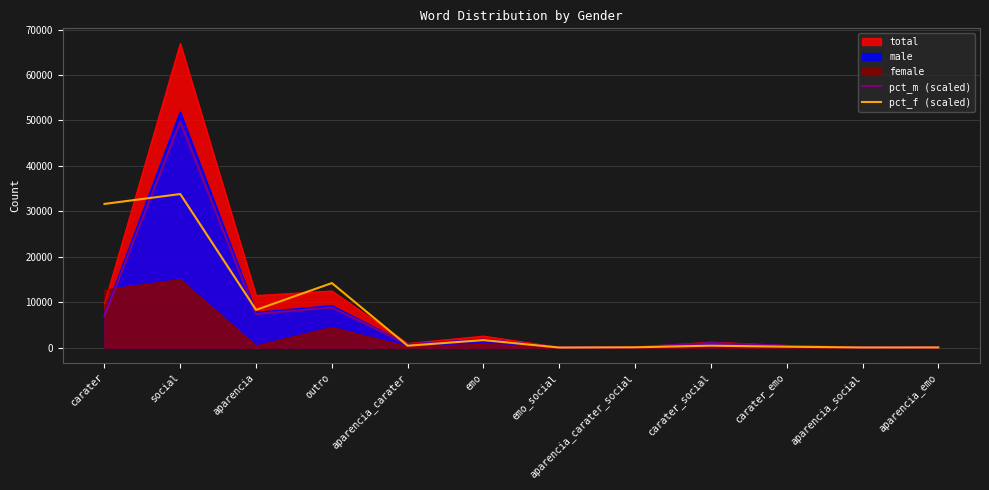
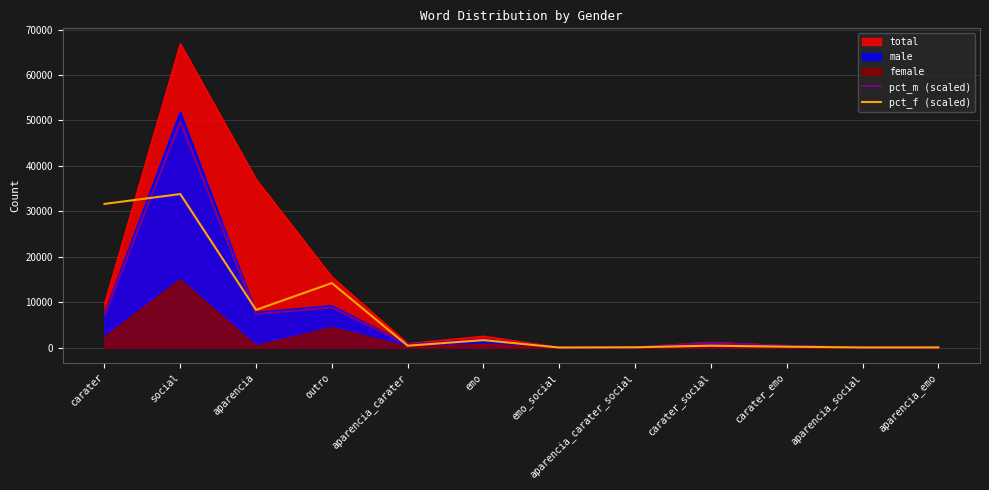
female, carater: 13000 -> 2000
total, aparencia: 11000 -> 37000
total, outro: 12000 -> 16000
